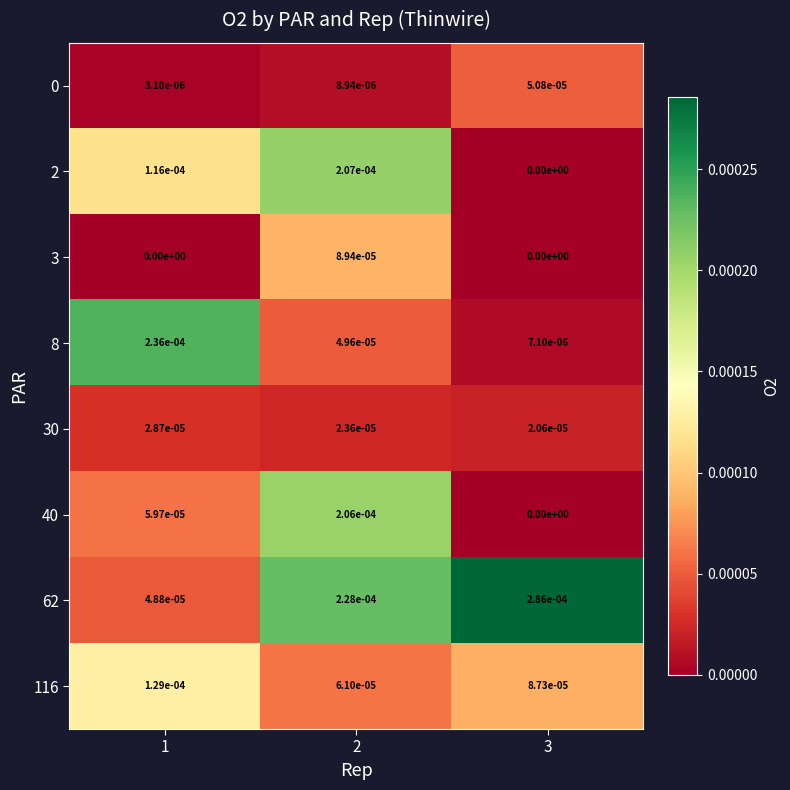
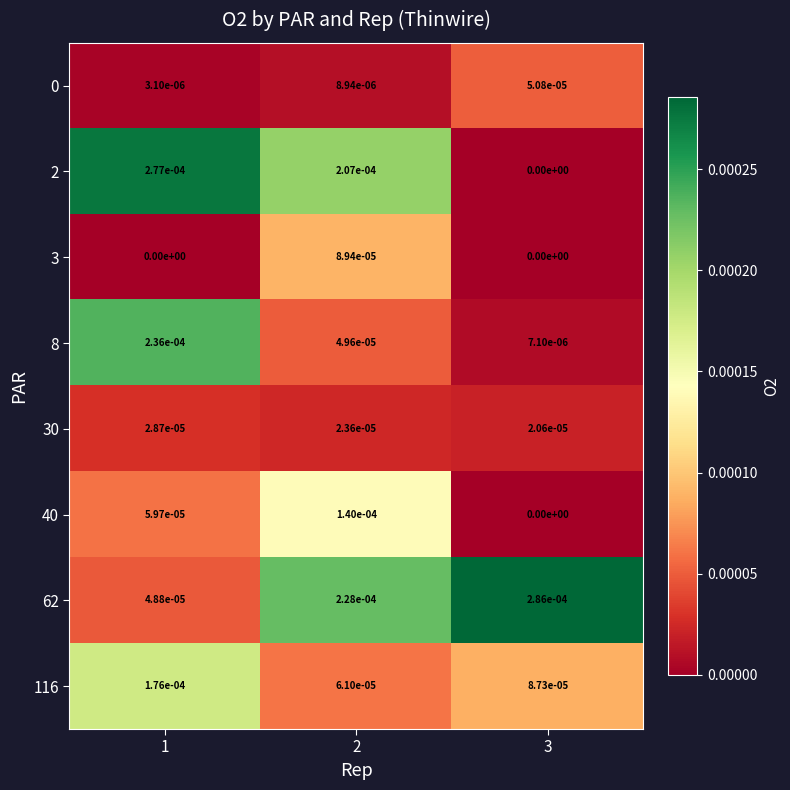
2, 1: 1.16e-04 -> 2.77e-04
40, 2: 2.06e-04 -> 1.40e-04
116, 1: 1.29e-04 -> 1.76e-04
